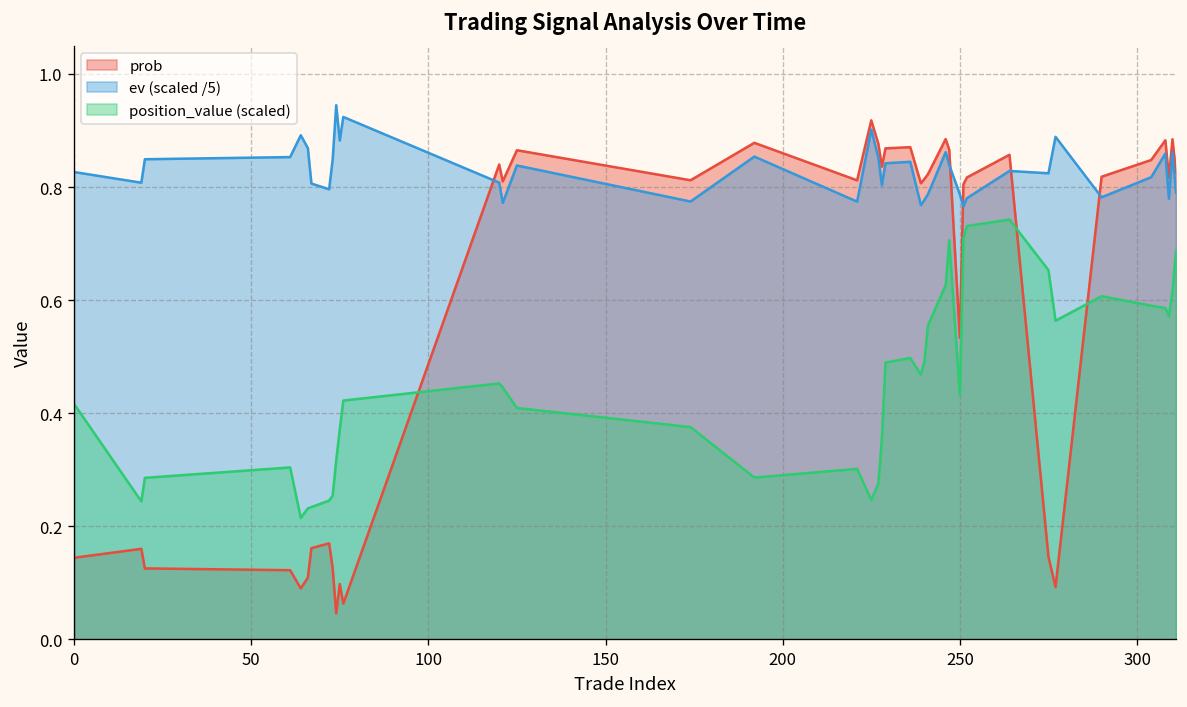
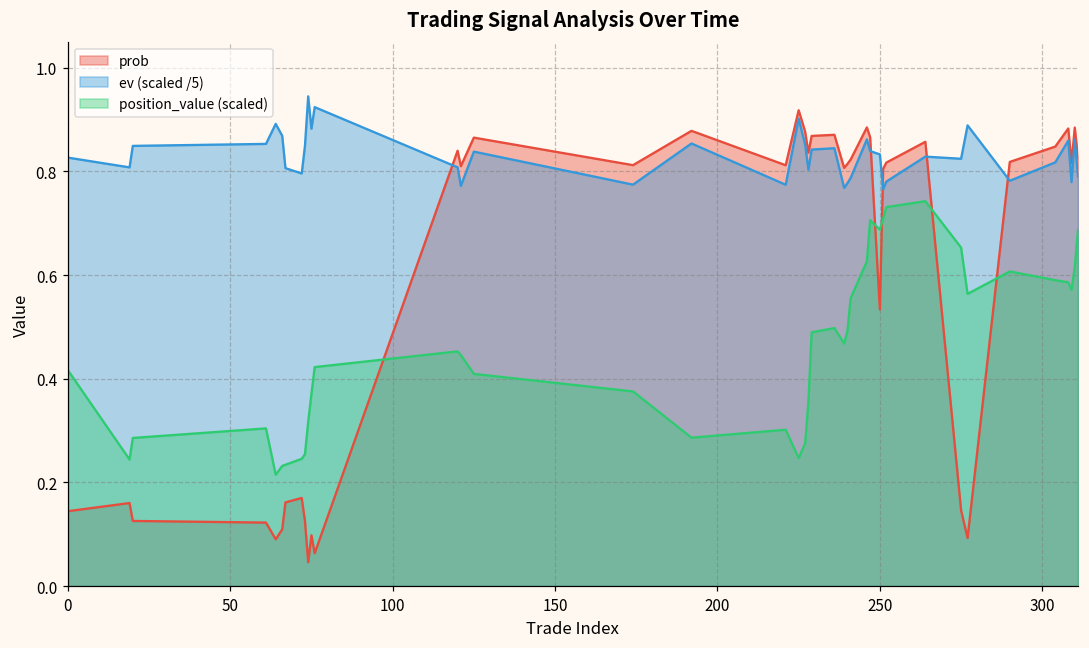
ev (scaled /5), 250: 0.79 -> 0.83
position_value (scaled), 250: 0.43 -> 0.69
